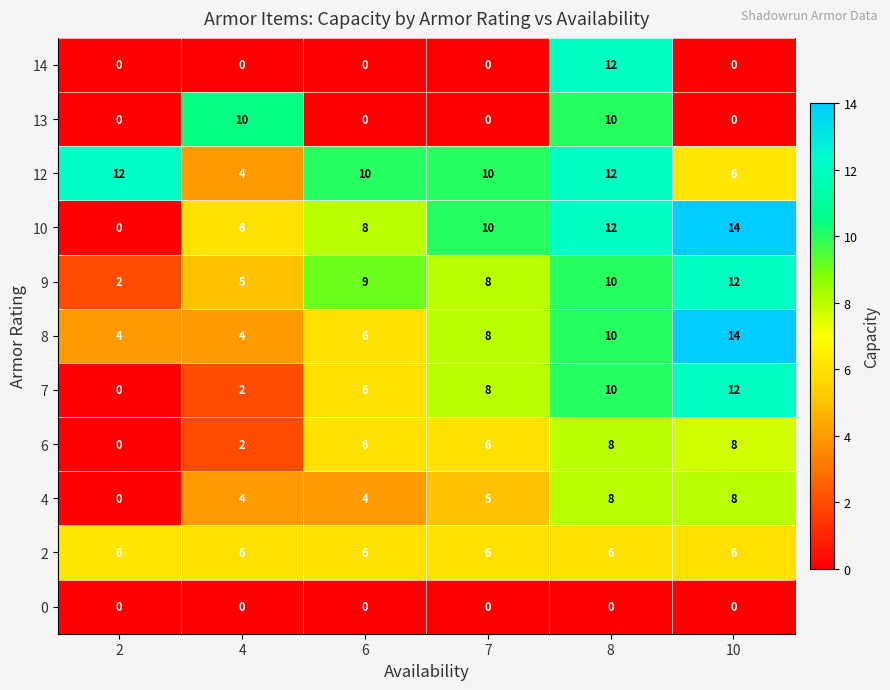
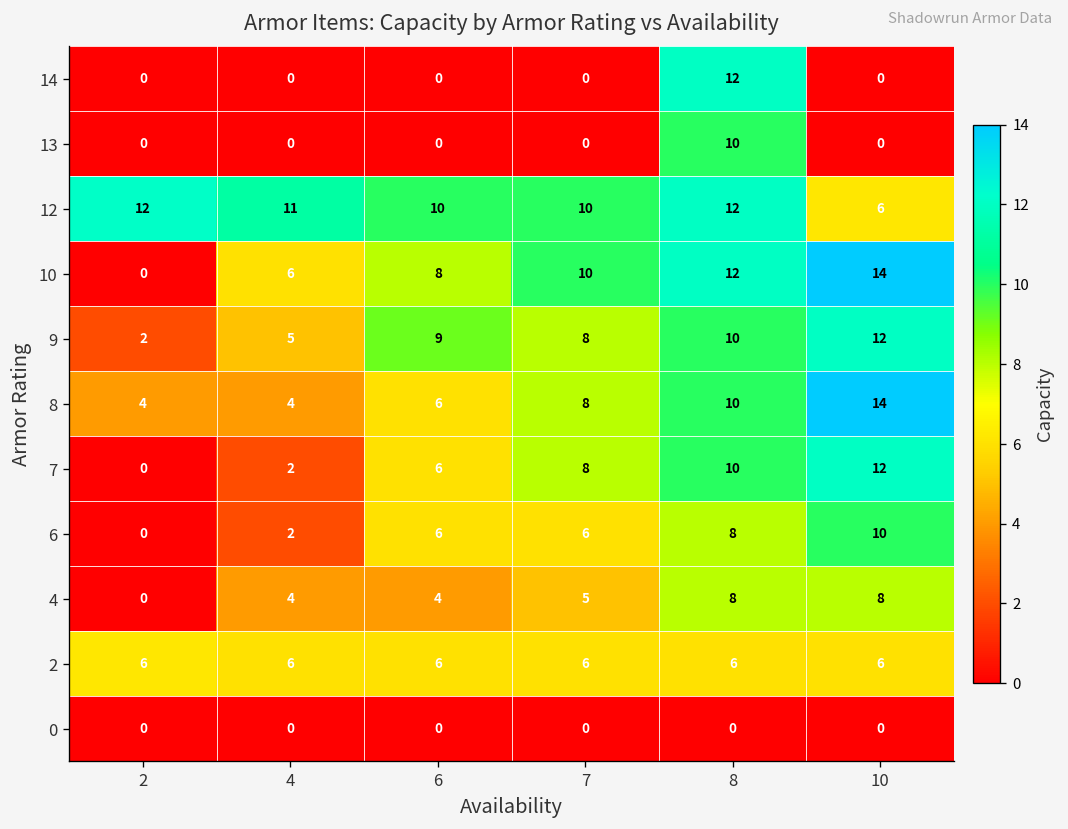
13, 4: 10 -> 0
12, 4: 4 -> 11
6, 10: 8 -> 10
